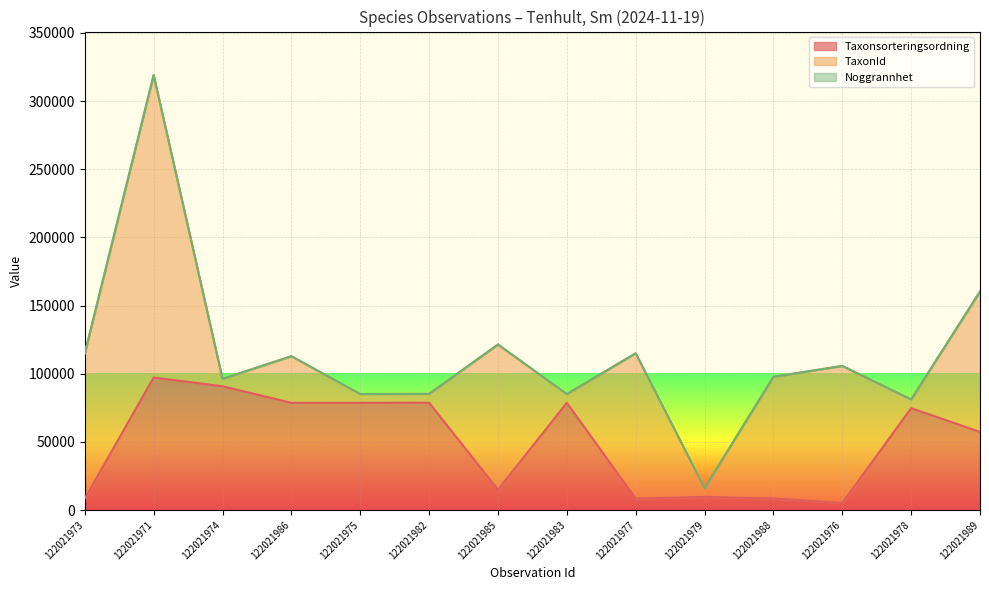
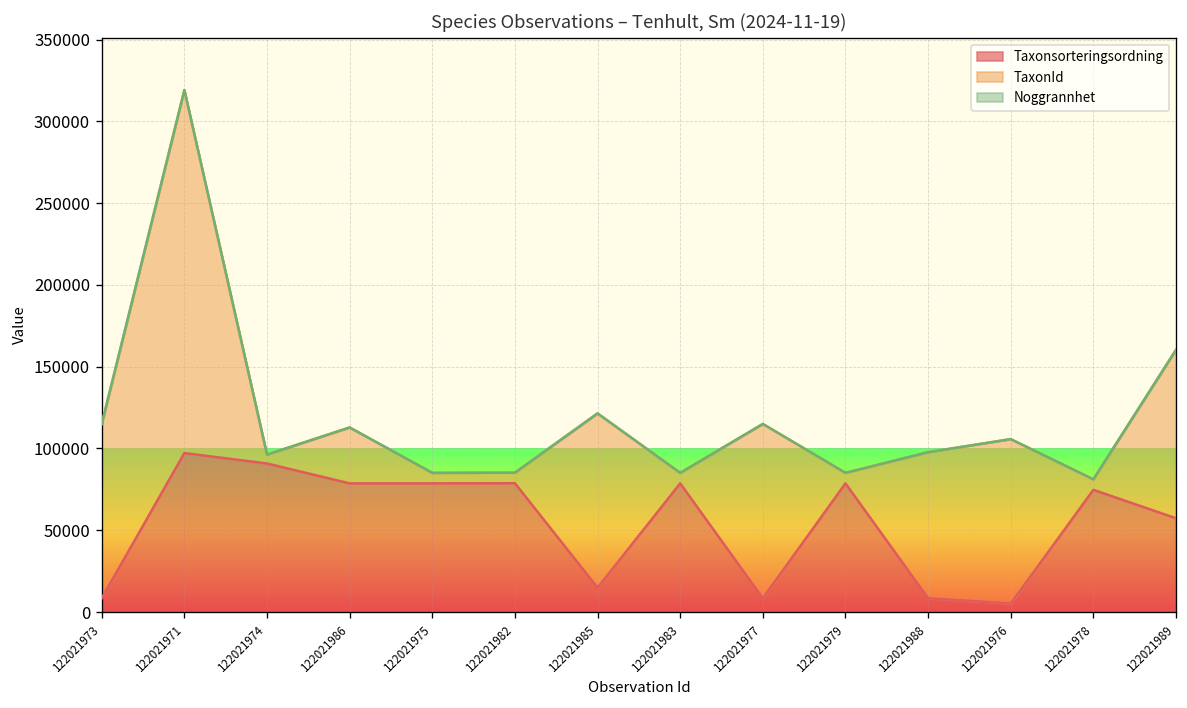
Taxonsorteringsordning, 122021979: 10000 -> 79000
